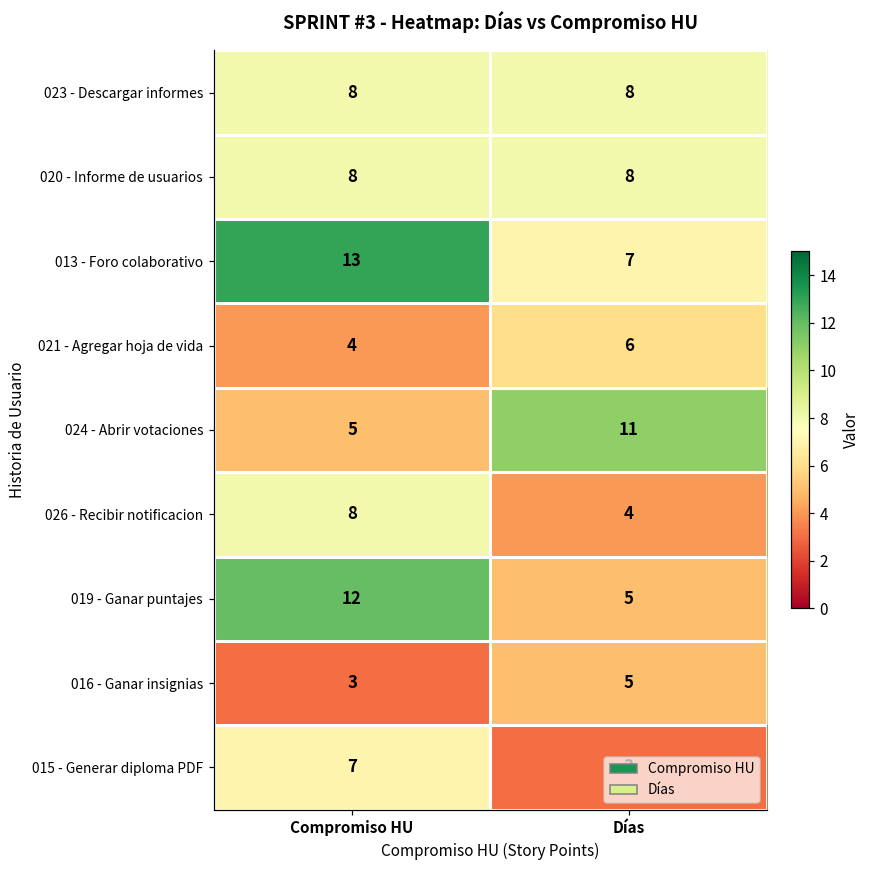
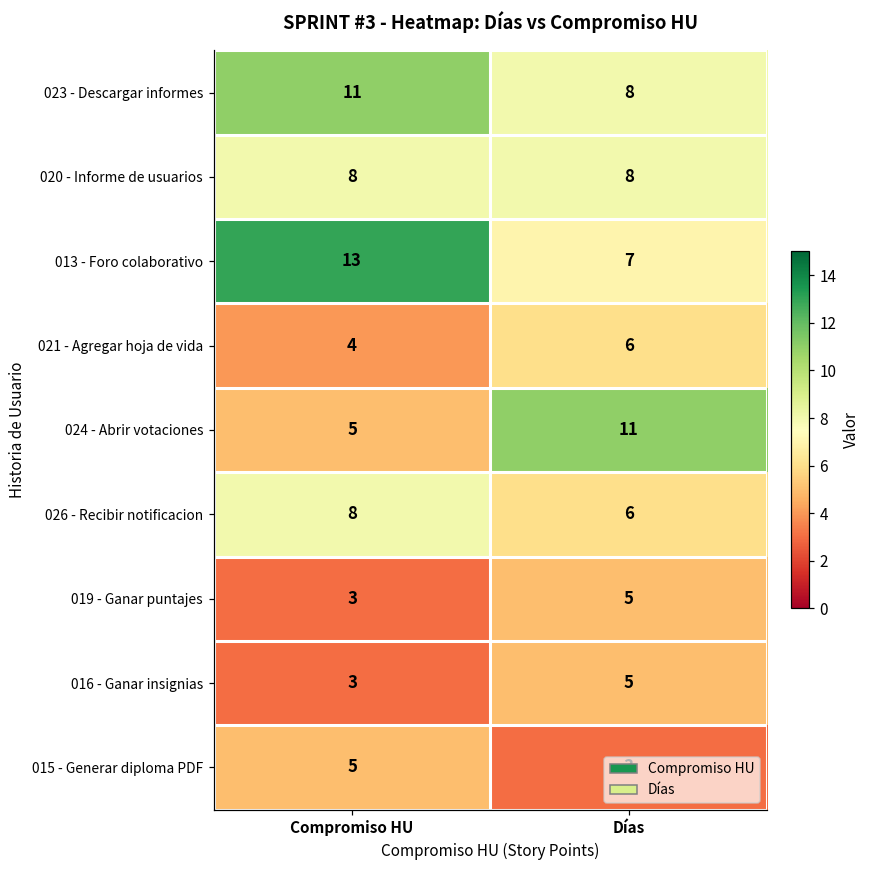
023 - Descargar informes, Compromiso HU: 8 -> 11
026 - Recibir notificacion, Días: 4 -> 6
019 - Ganar puntajes, Compromiso HU: 12 -> 3
015 - Generar diploma PDF, Compromiso HU: 7 -> 5
